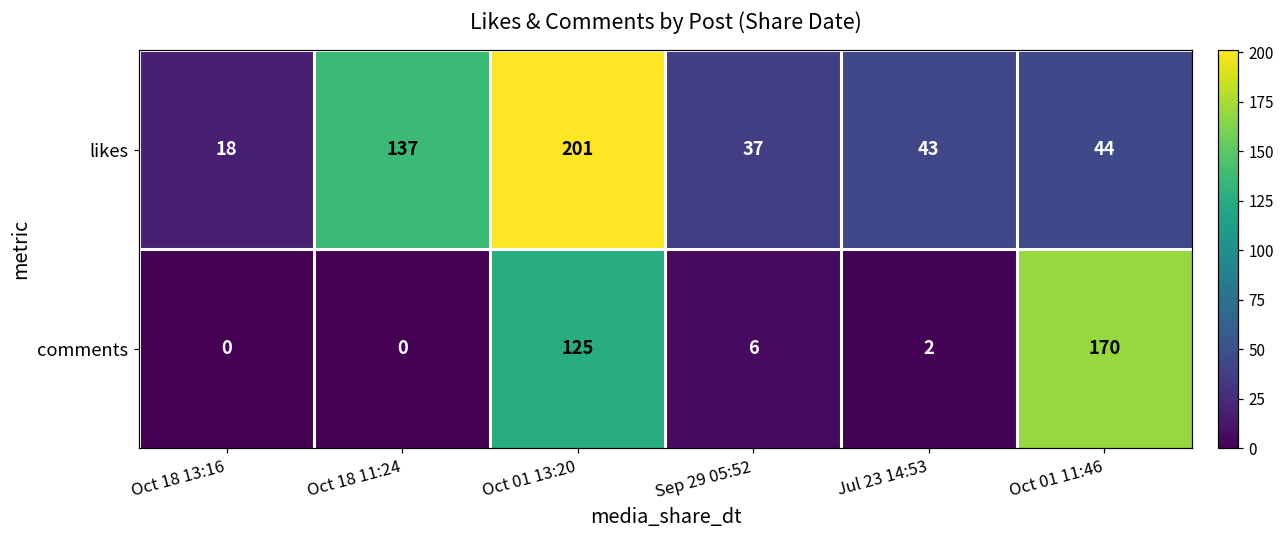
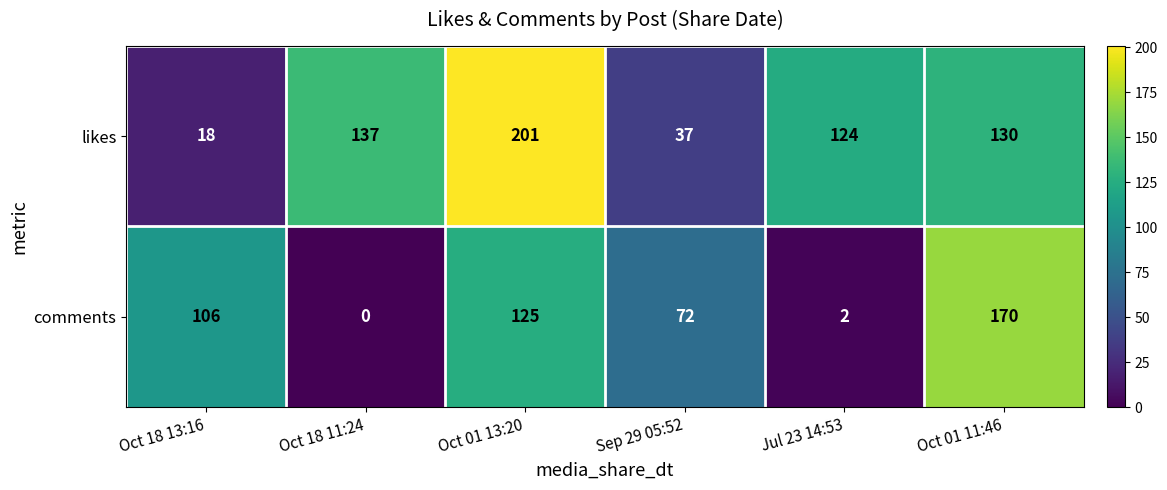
likes, Jul 23 14:53: 43 -> 124
likes, Oct 01 11:46: 44 -> 130
comments, Oct 18 13:16: 0 -> 106
comments, Sep 29 05:52: 6 -> 72
